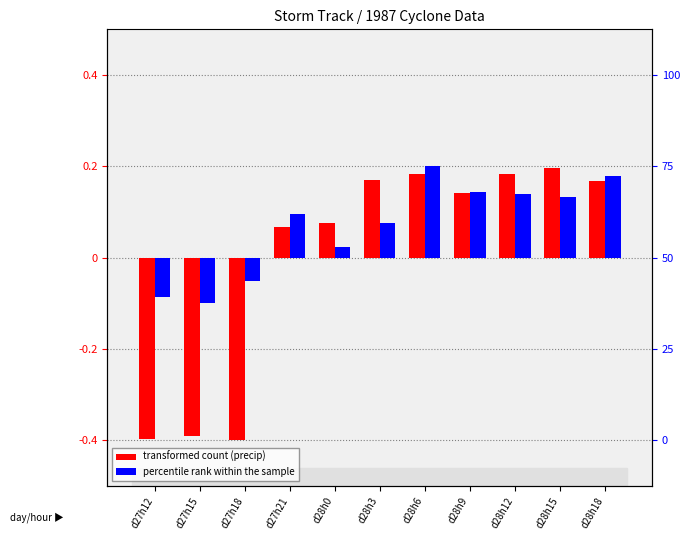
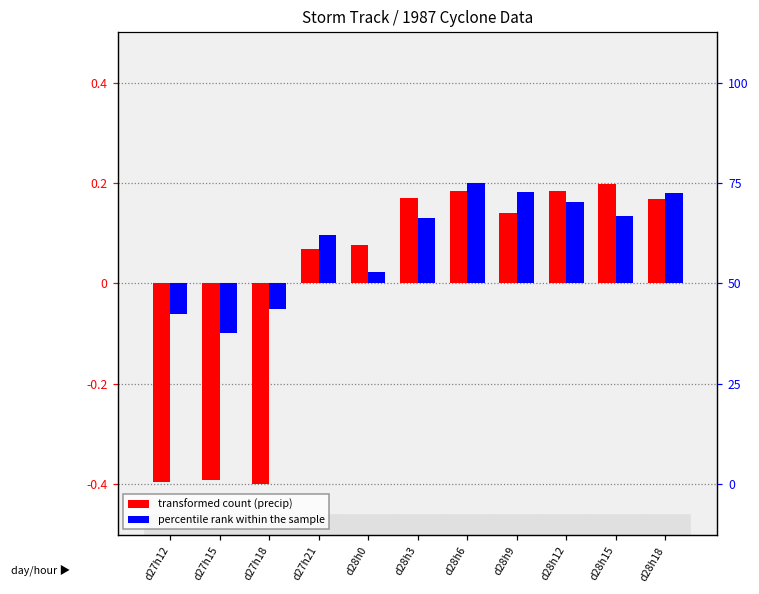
percentile rank within the sample, d27h12: -0.09 -> -0.06
percentile rank within the sample, d28h3: 0.08 -> 0.13
percentile rank within the sample, d28h9: 0.14 -> 0.18
percentile rank within the sample, d28h12: 0.14 -> 0.16
